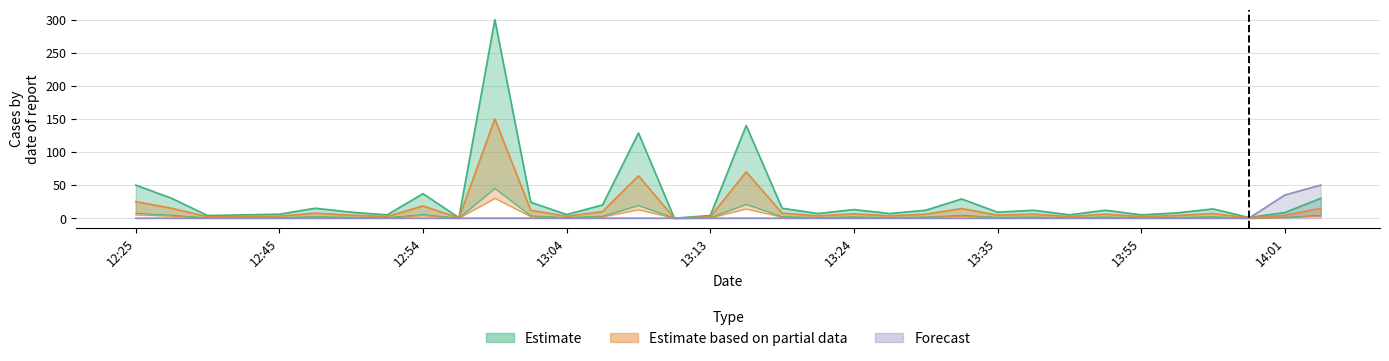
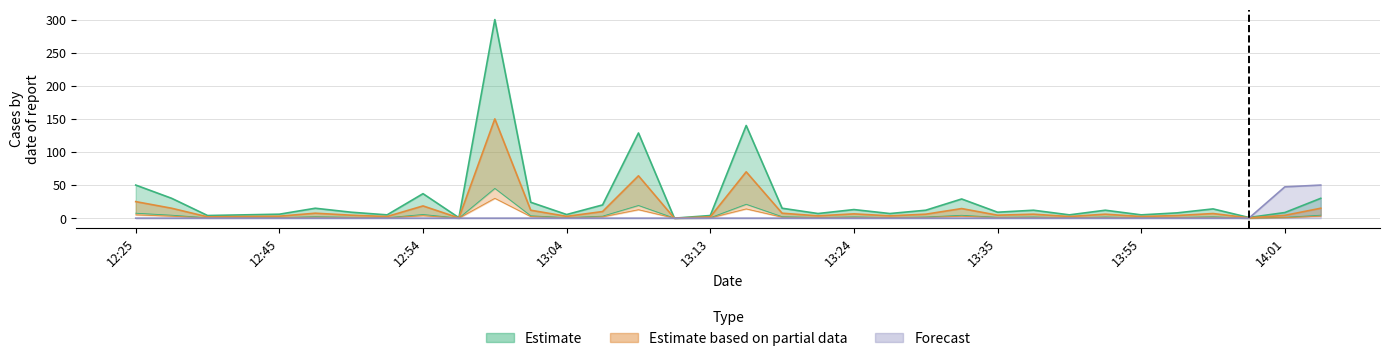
Forecast, 14:01: 40 -> 50
